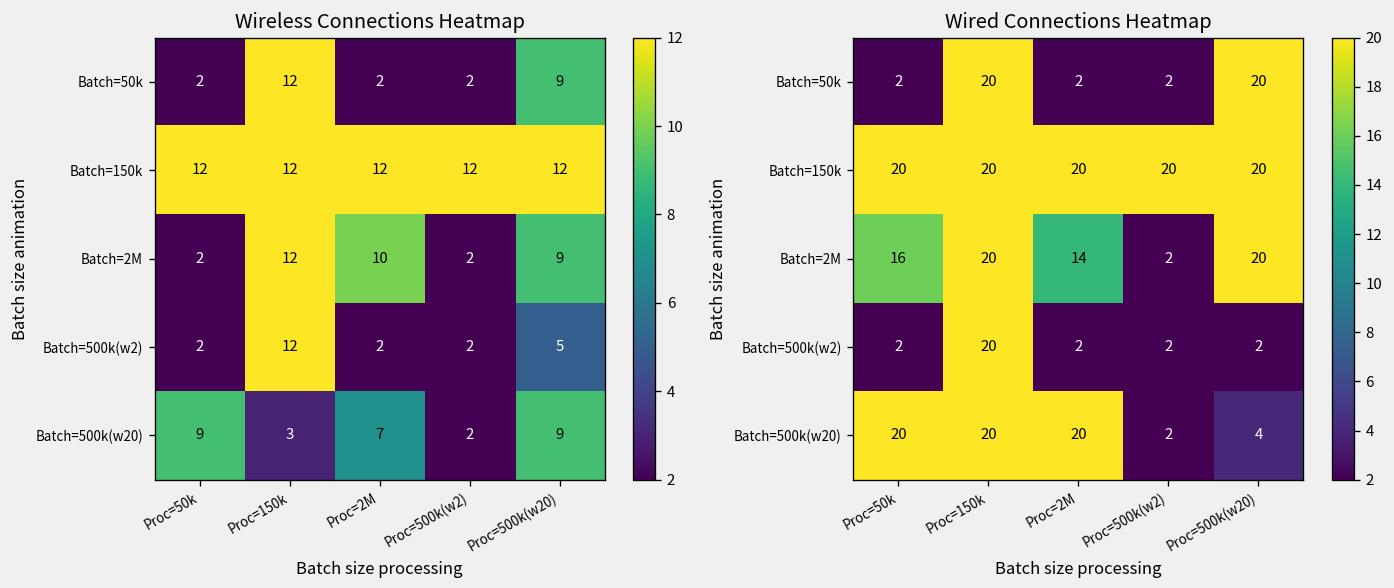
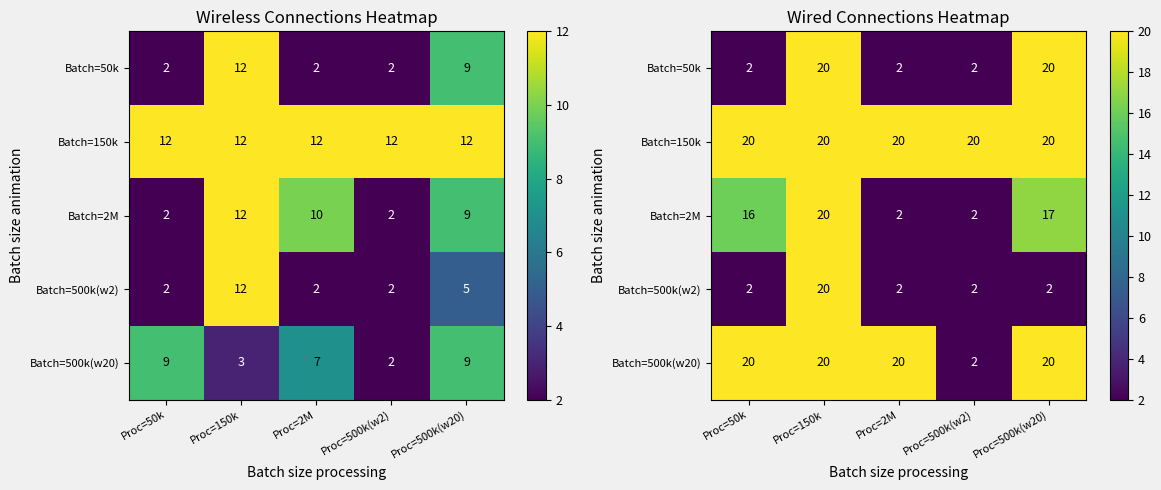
Wired Connections Heatmap, Batch=2M, Proc=2M: 14 -> 2
Wired Connections Heatmap, Batch=2M, Proc=500k(w20): 20 -> 17
Wired Connections Heatmap, Batch=500k(w20), Proc=500k(w20): 4 -> 20
